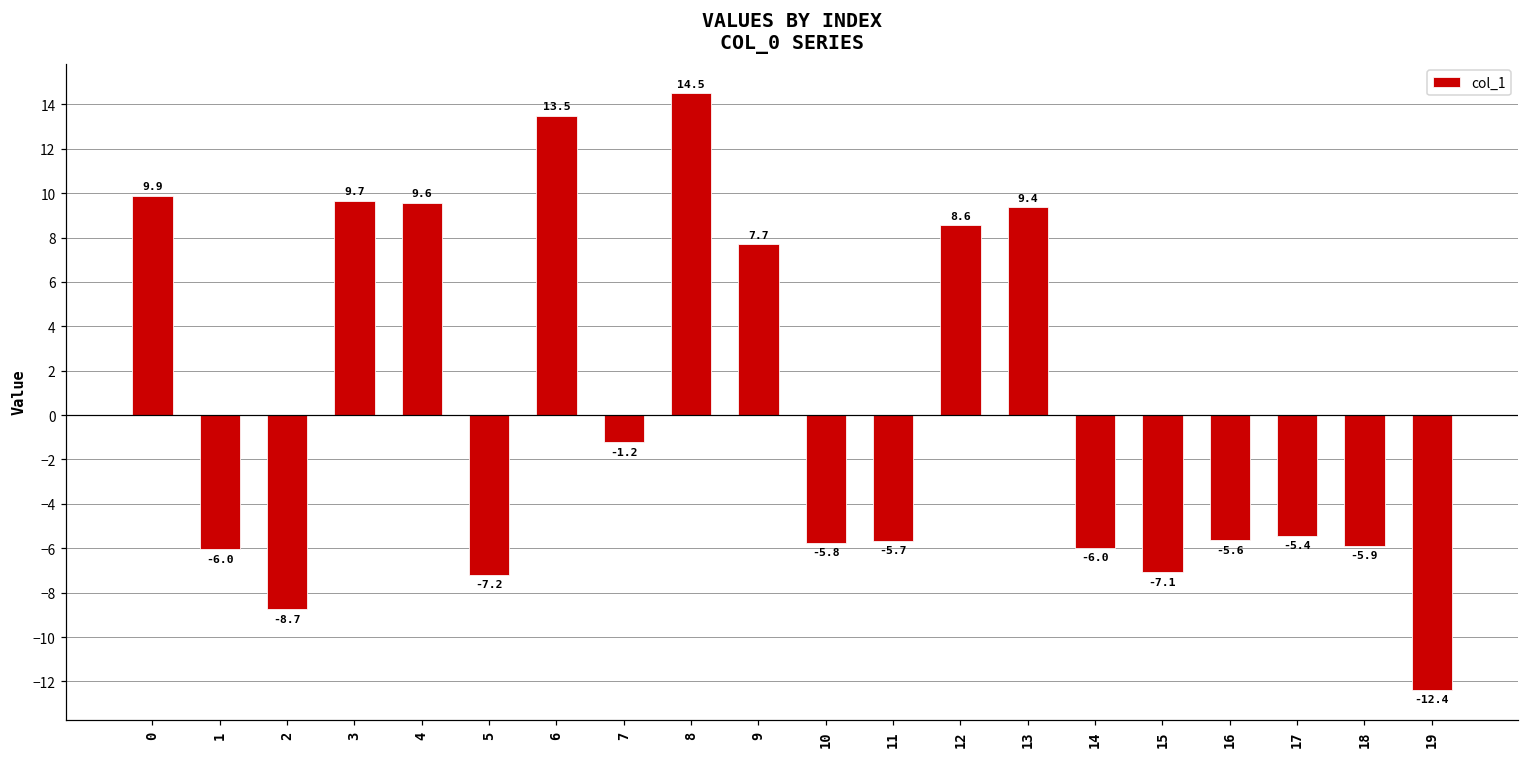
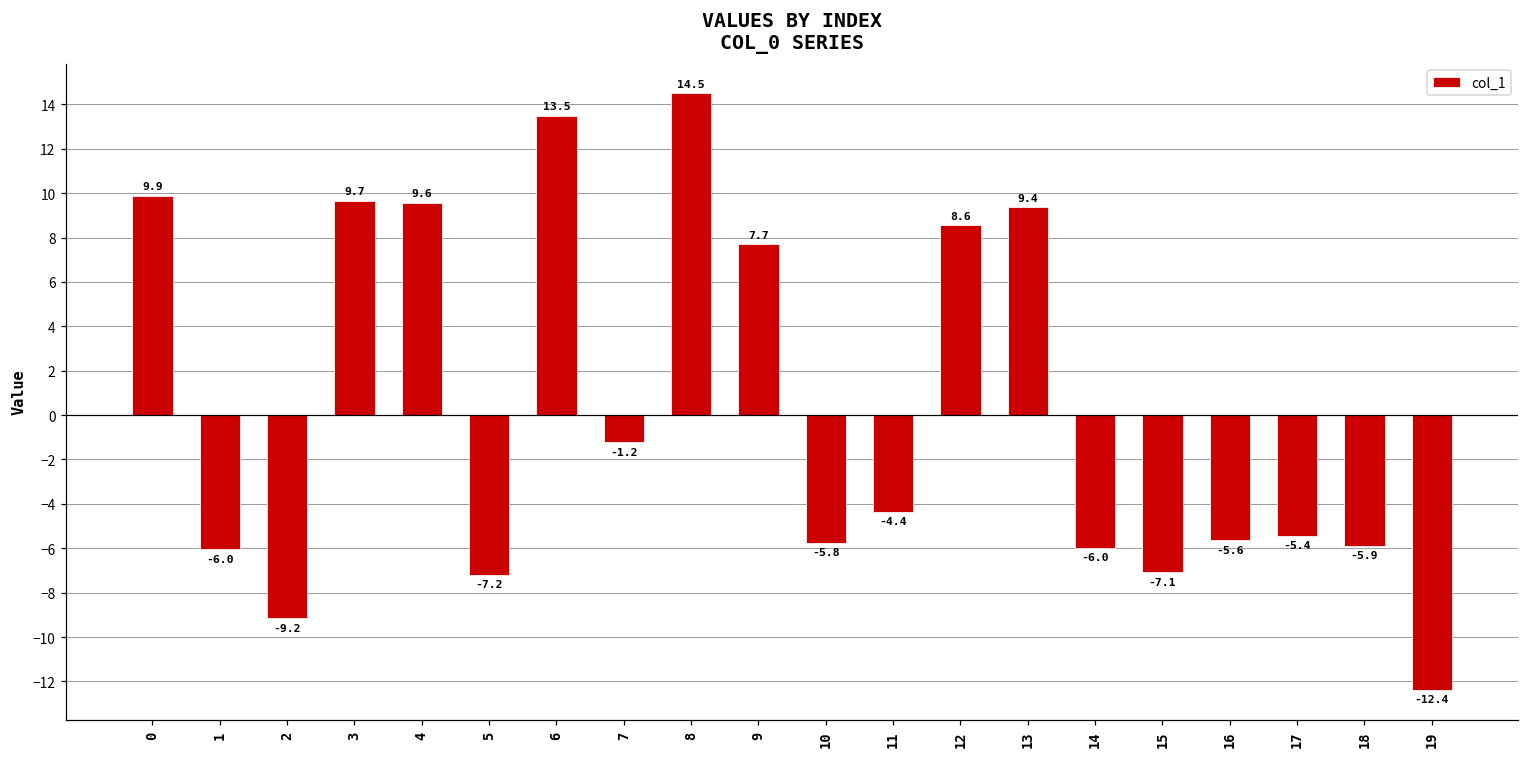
2: -8.7 -> -9.2
11: -5.7 -> -4.4
